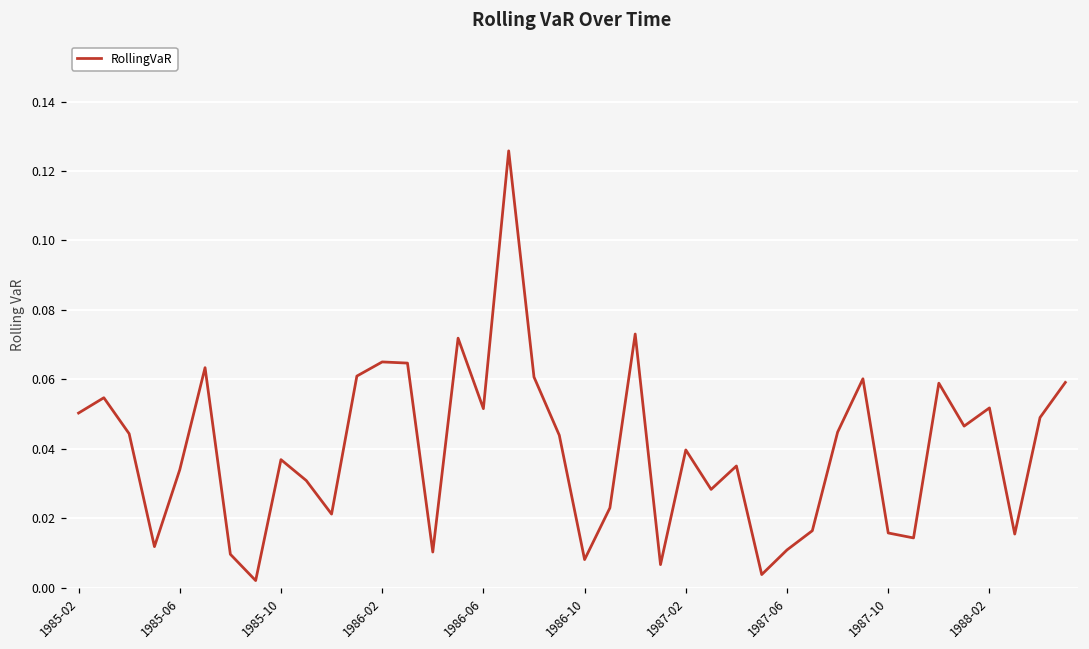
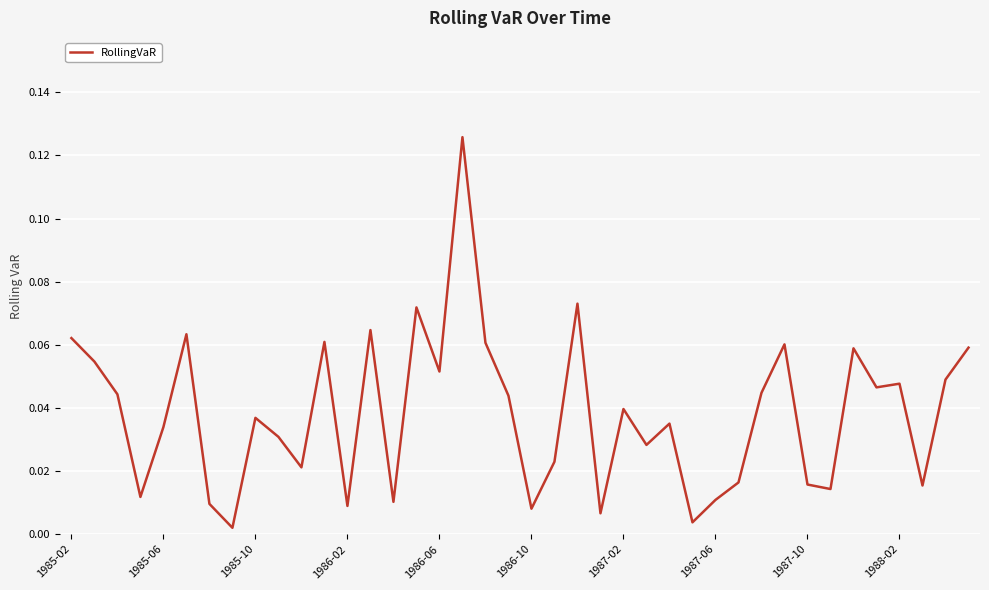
1985-02: 0.050 -> 0.062
1986-02: 0.065 -> 0.009
1988-02: 0.052 -> 0.048
